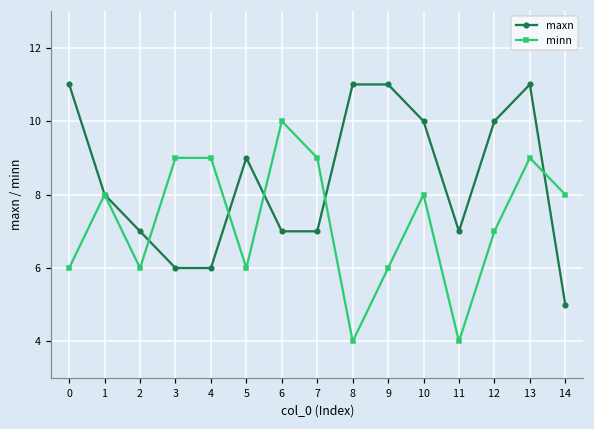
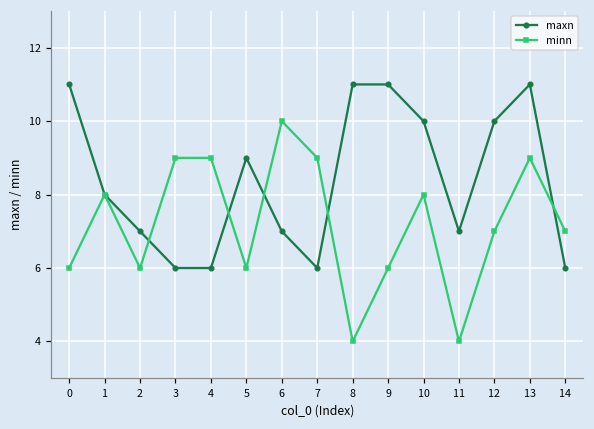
maxn, 7: 7 -> 6
maxn, 14: 5 -> 6
minn, 14: 8 -> 7
